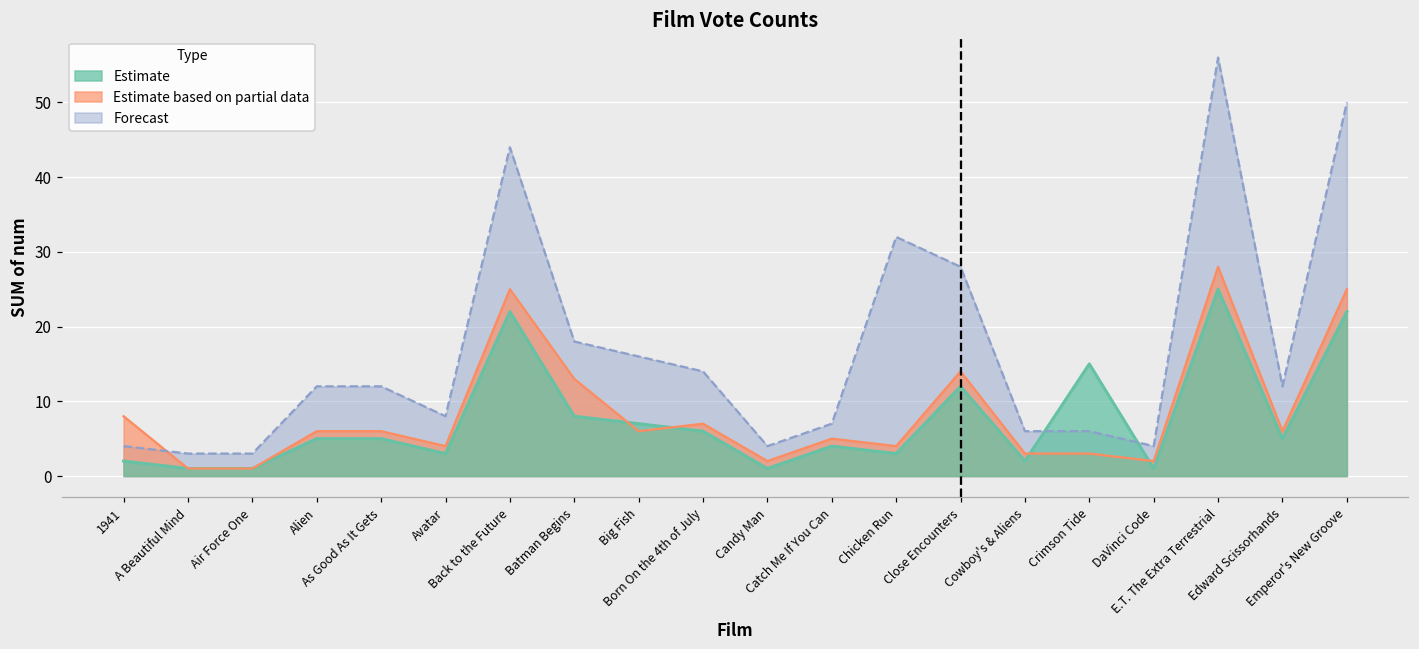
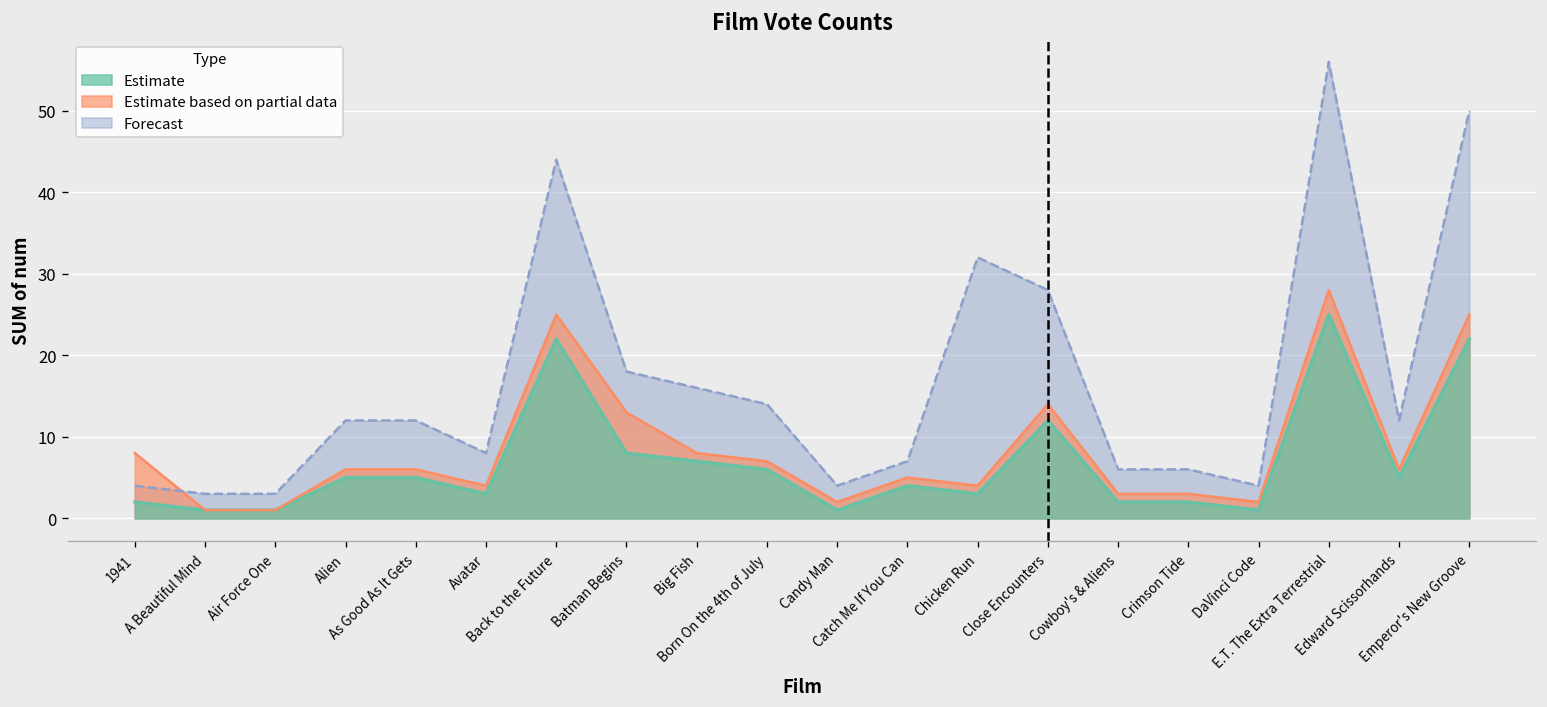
Estimate based on partial data, Big Fish: 6 -> 8
Estimate, Crimson Tide: 15 -> 2
